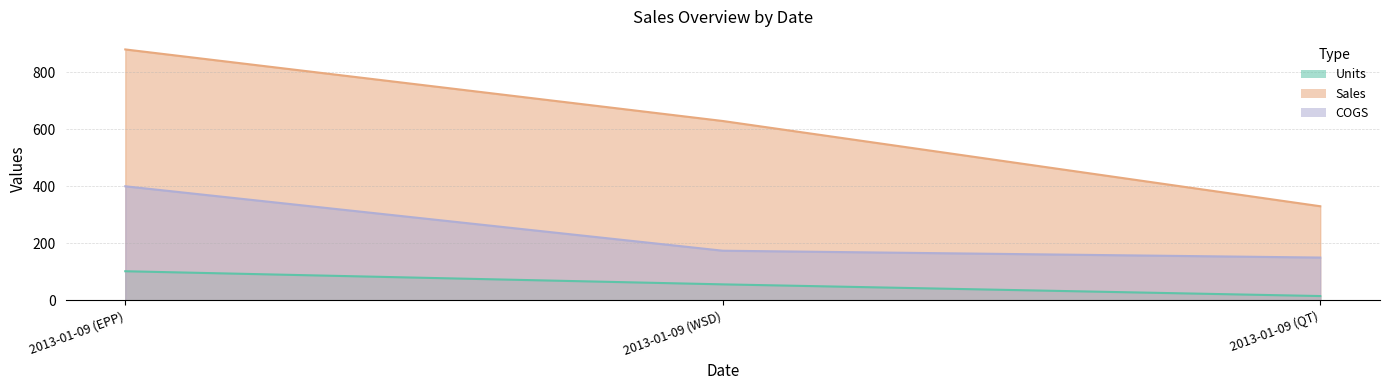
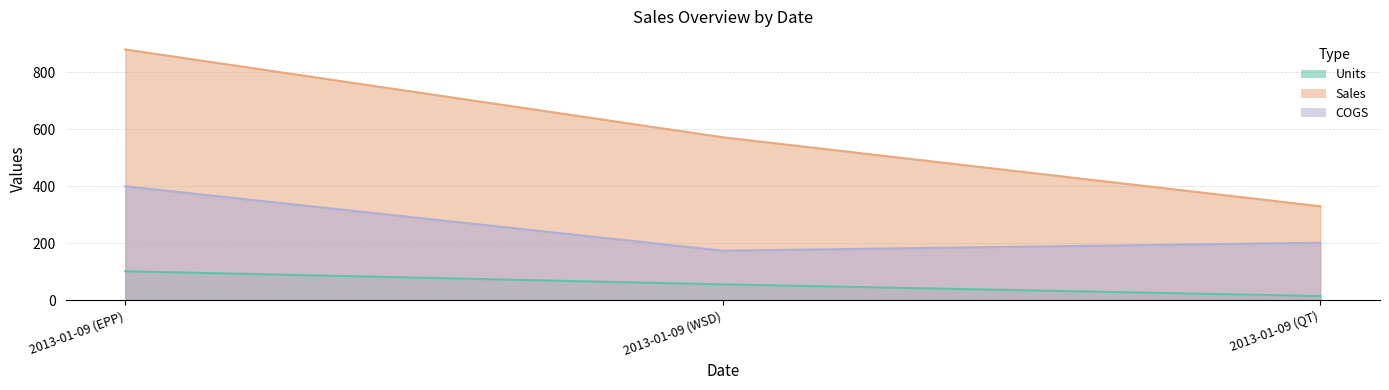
Sales, 2013-01-09 (WSD): 630 -> 570
COGS, 2013-01-09 (QT): 150 -> 200
